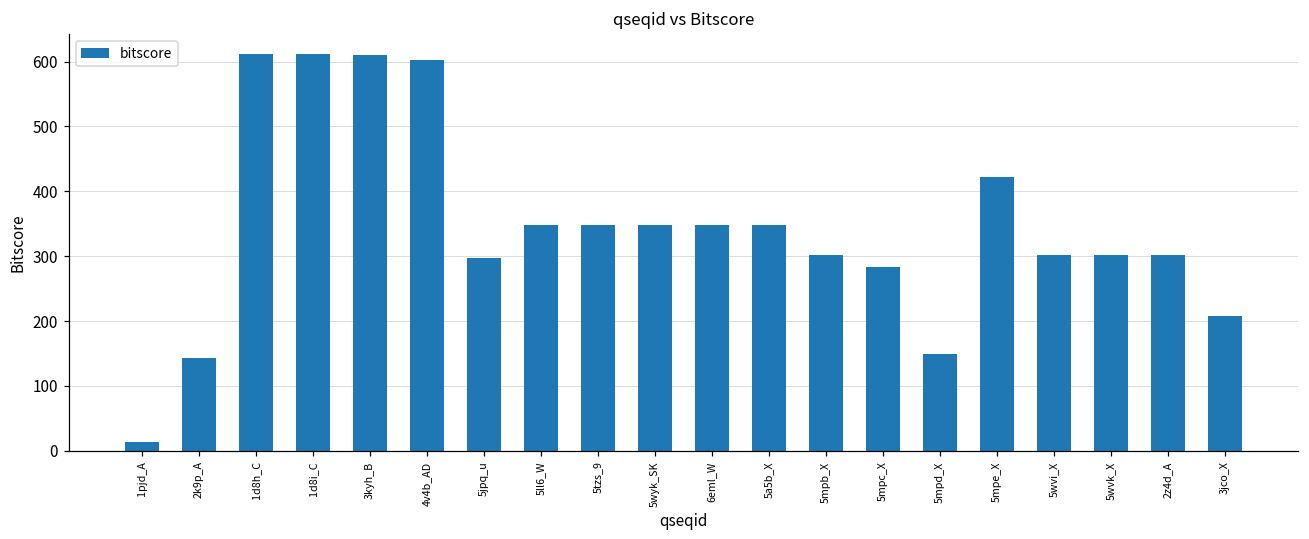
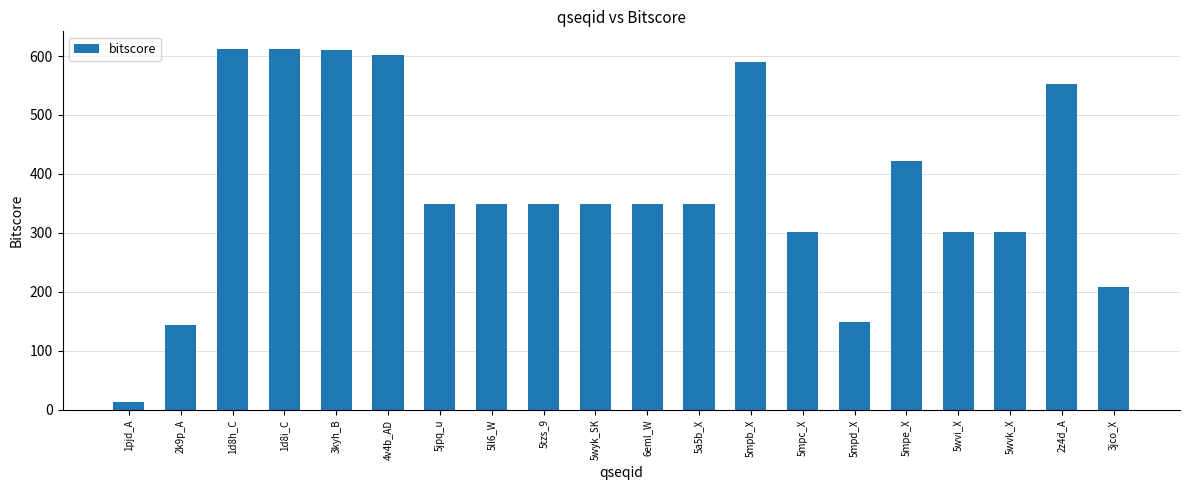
5jpq_u: 300 -> 350
5mpb_X: 300 -> 590
5mpc_X: 280 -> 300
2z4d_A: 300 -> 550
